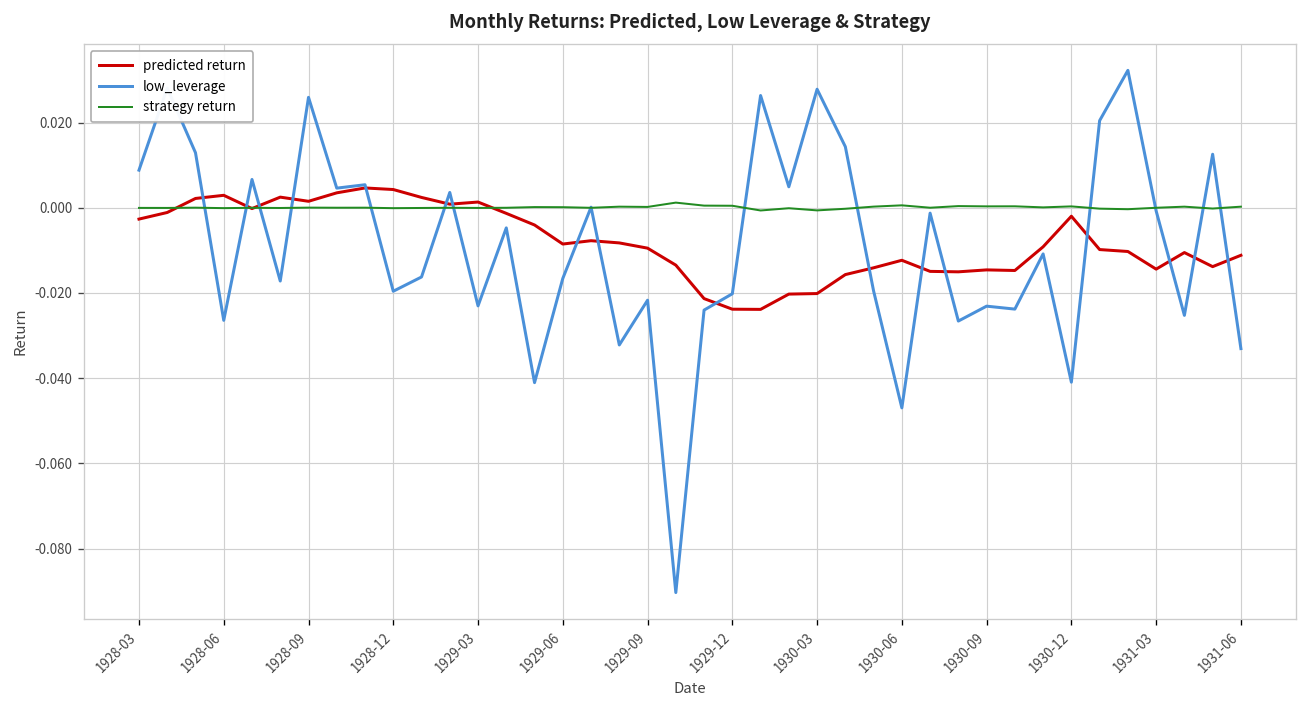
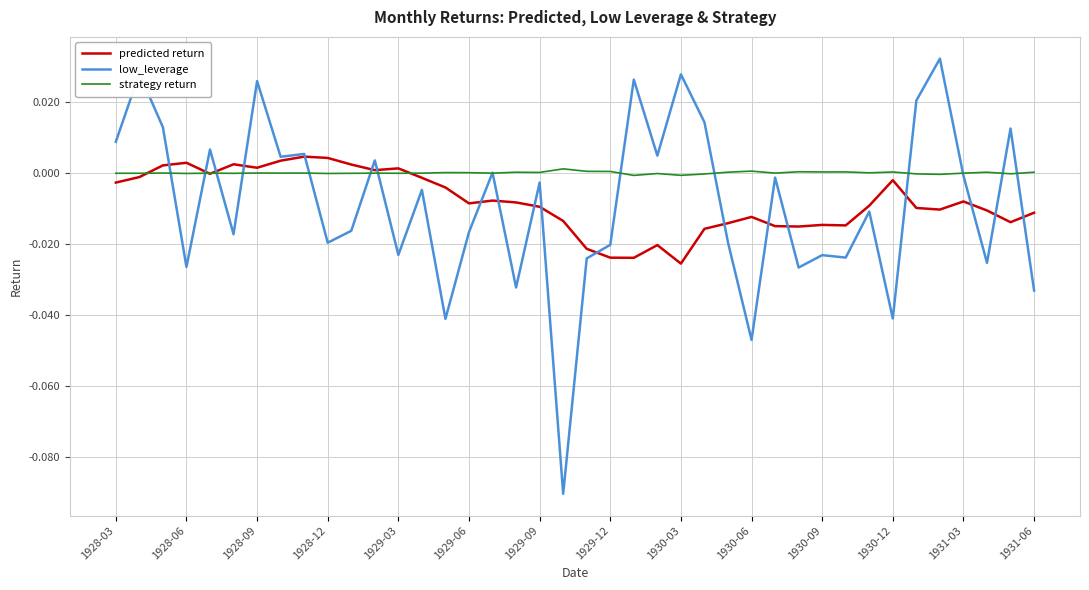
low_leverage, 1929-09: -0.022 -> -0.003
predicted return, 1930-03: -0.020 -> -0.025
predicted return, 1931-03: -0.014 -> -0.008
